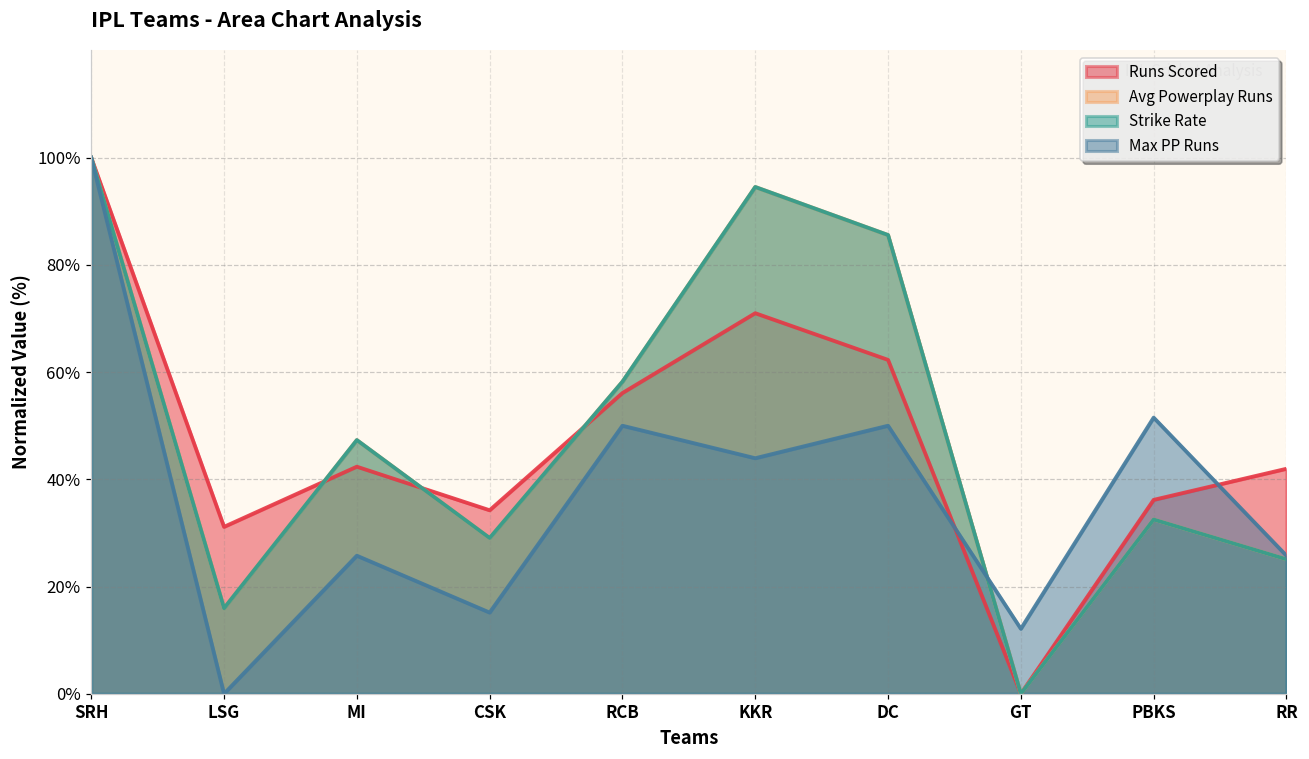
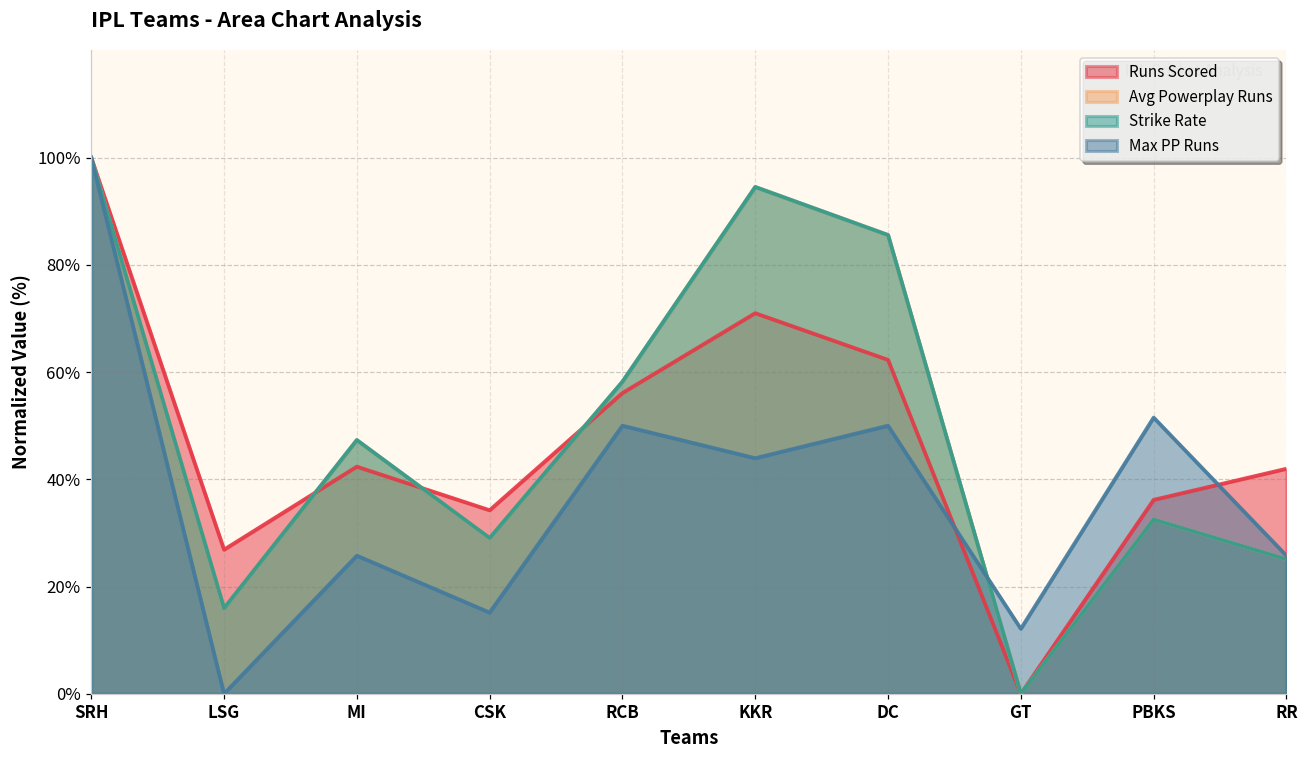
Runs Scored, LSG: 31% -> 27%
